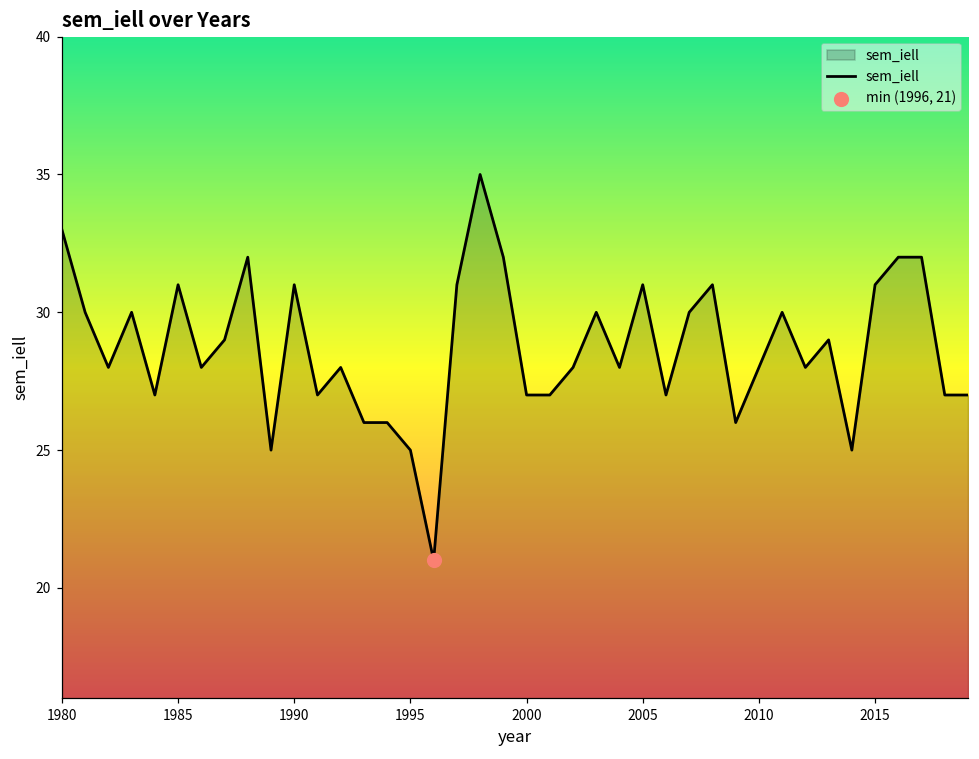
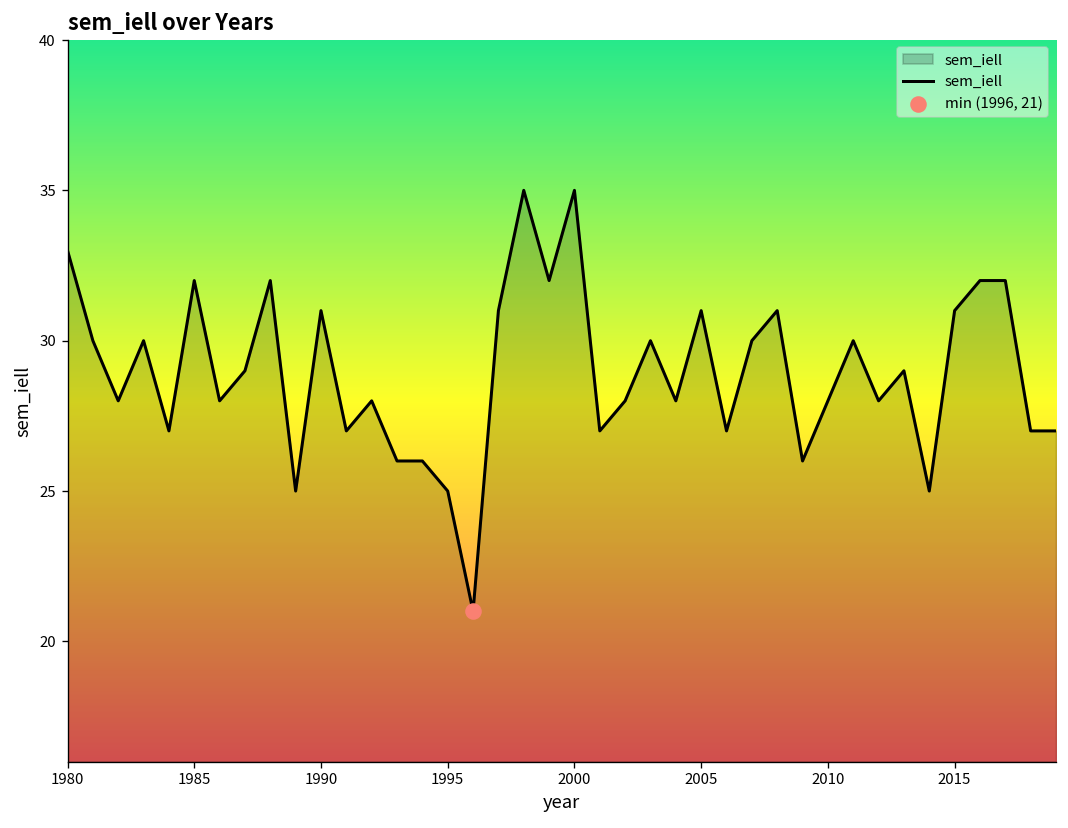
sem_iell, 1985: 31 -> 32
sem_iell, 2000: 27 -> 35
